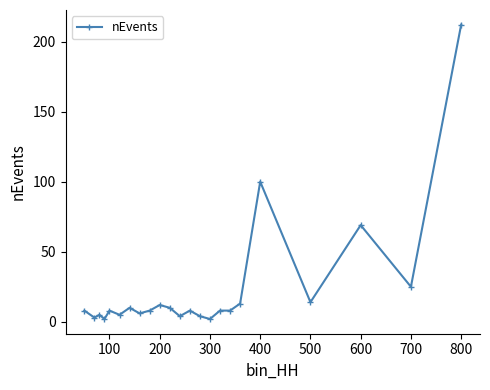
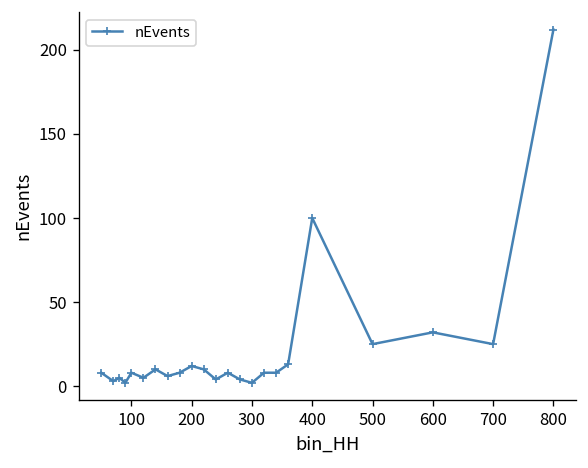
500: 14 -> 25
600: 69 -> 32
